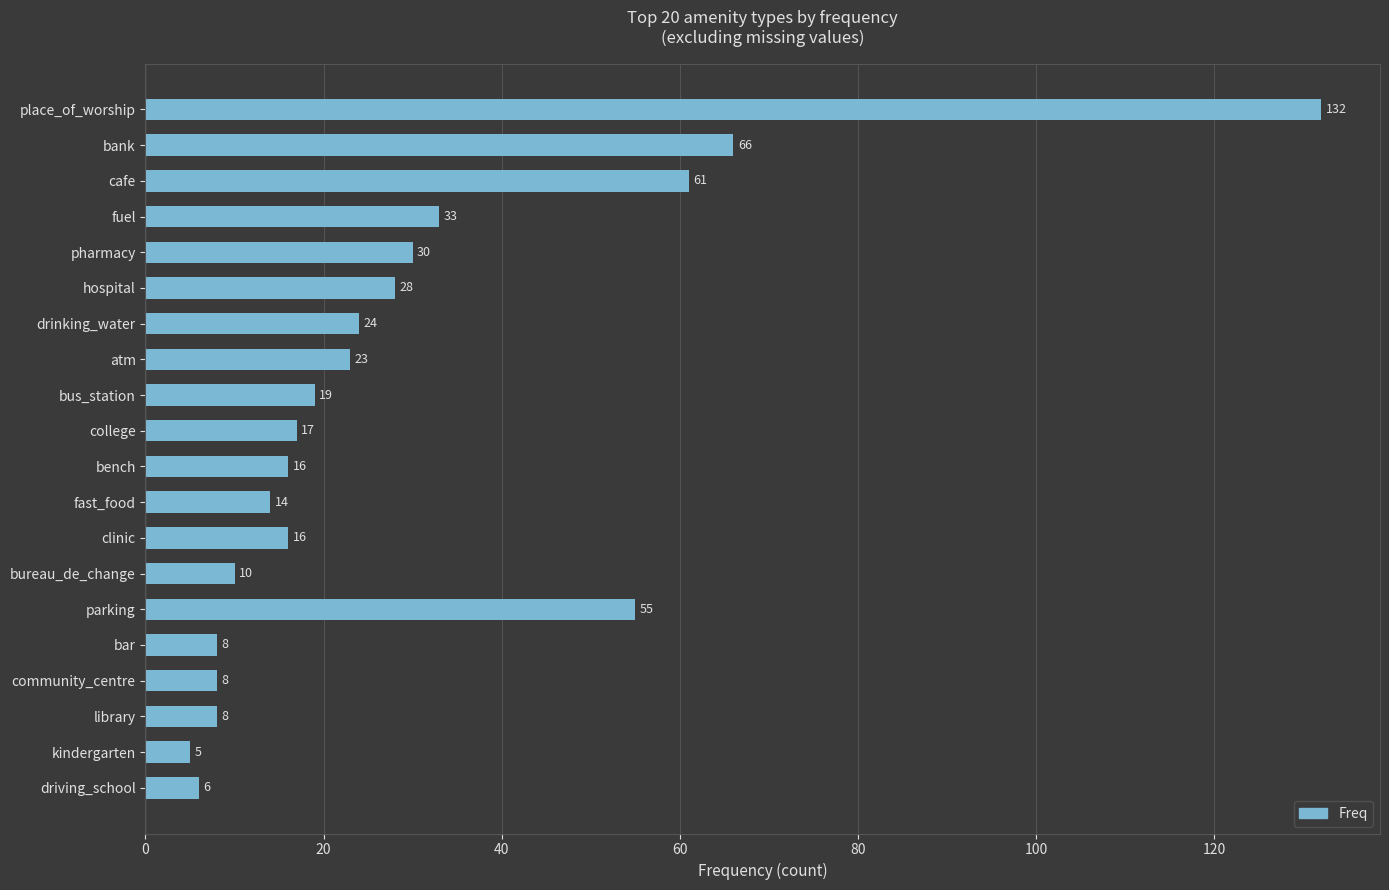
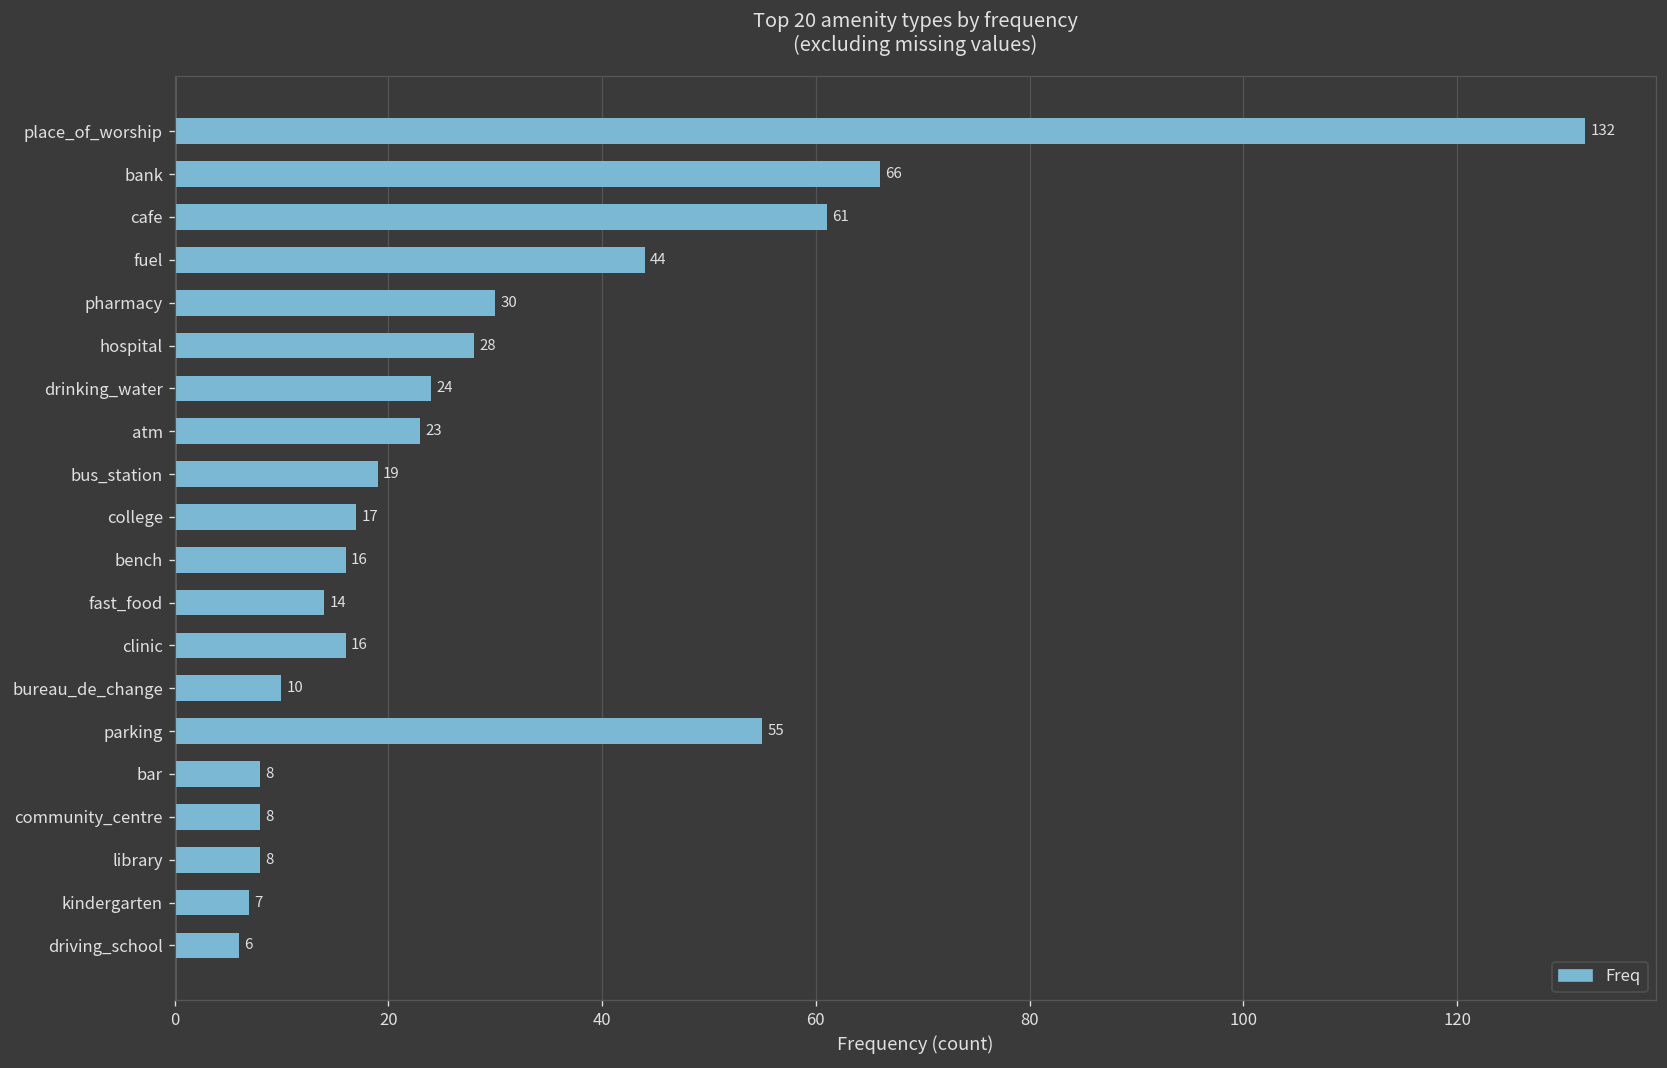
fuel: 33 -> 44
kindergarten: 5 -> 7
